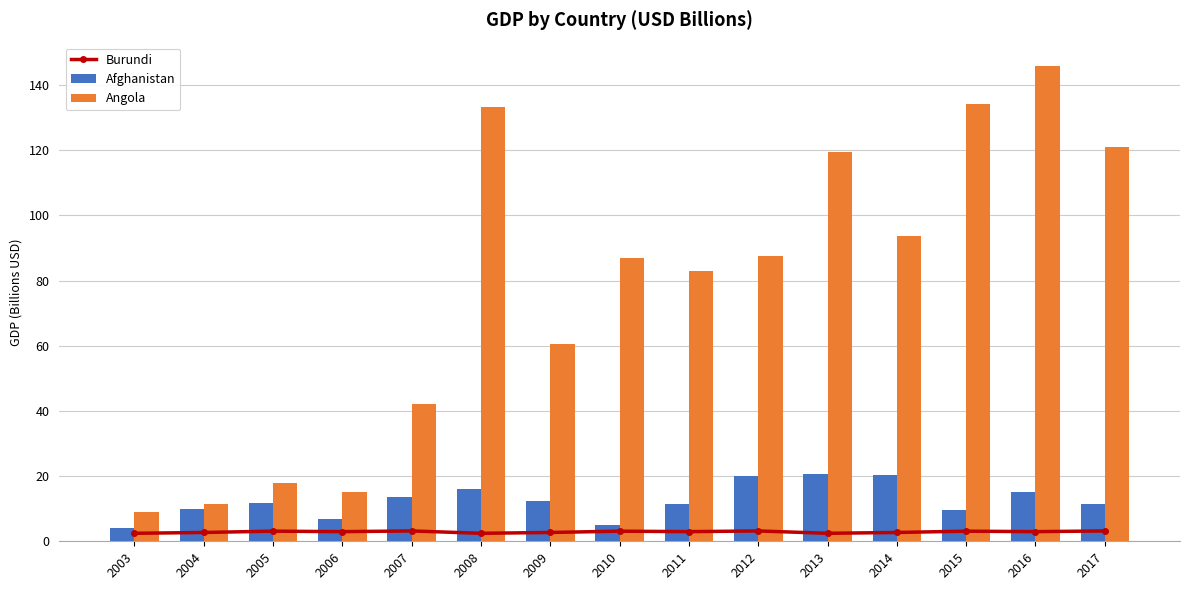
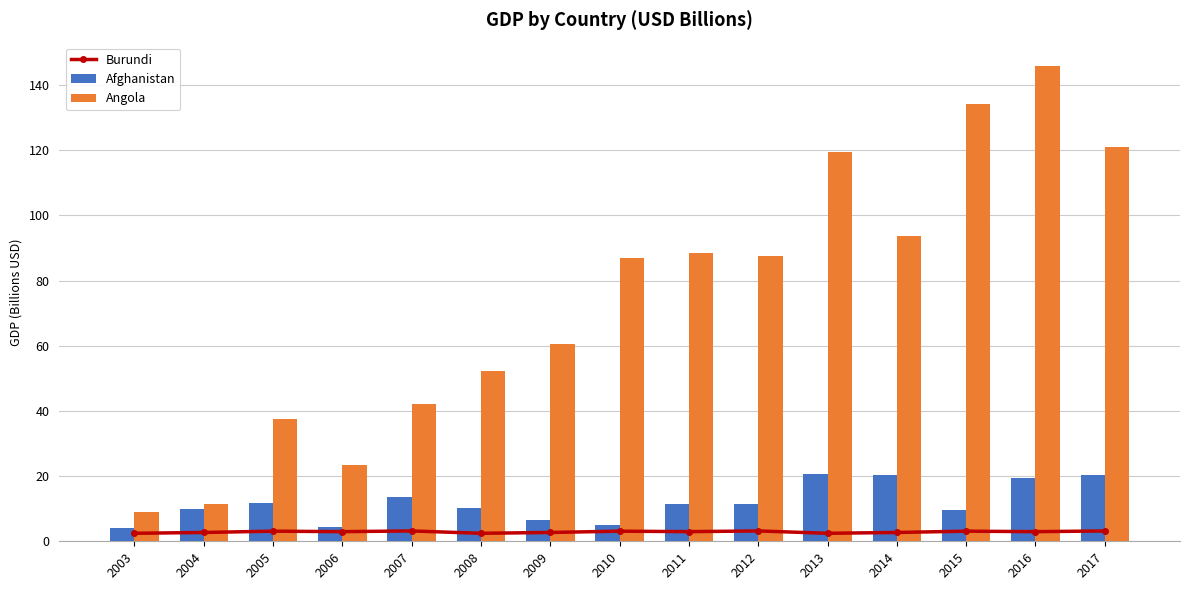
Angola, 2005: 18 -> 37
Afghanistan, 2006: 7 -> 4
Angola, 2006: 15 -> 24
Afghanistan, 2008: 16 -> 10
Angola, 2008: 133 -> 52
Afghanistan, 2009: 12 -> 7
Angola, 2011: 83 -> 89
Afghanistan, 2012: 20 -> 11
Afghanistan, 2016: 15 -> 19
Afghanistan, 2017: 11 -> 20
